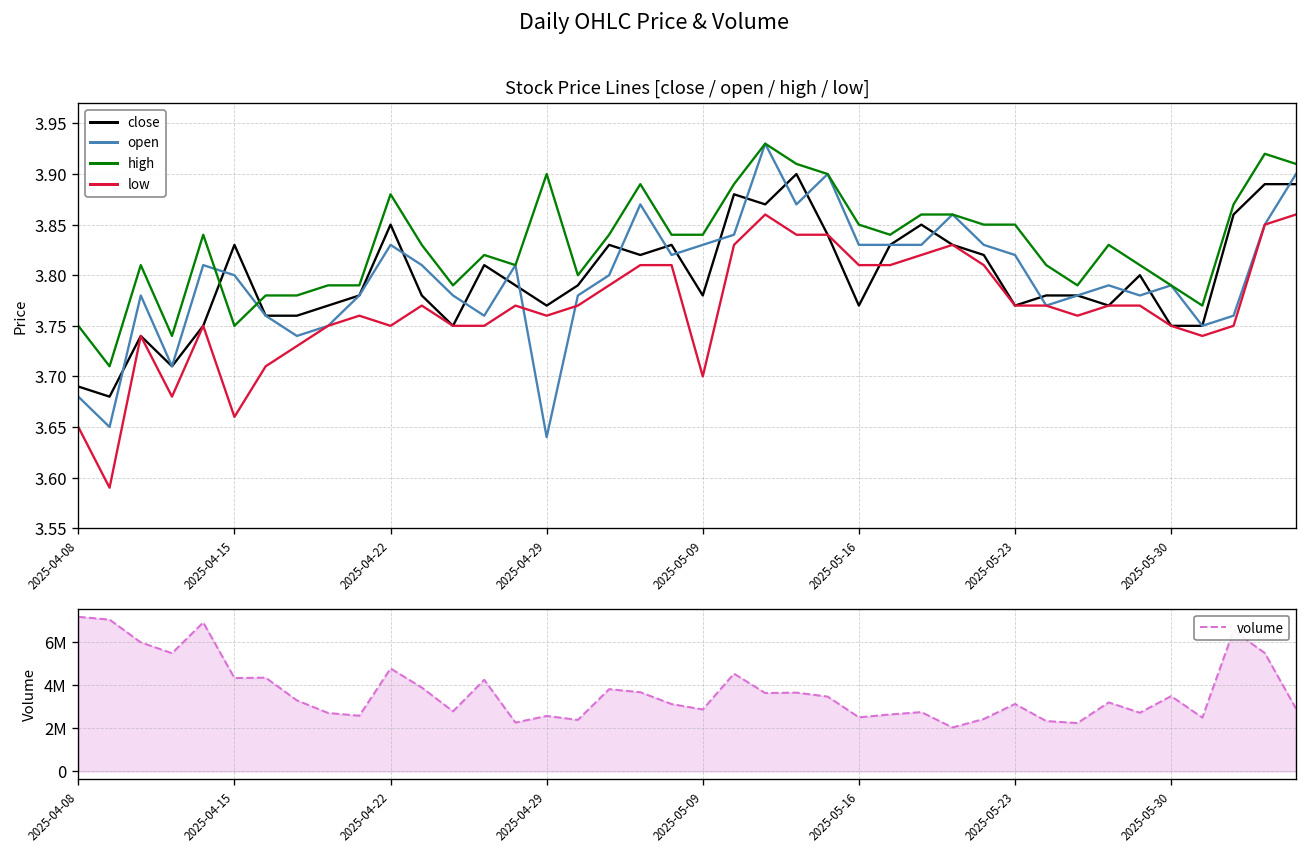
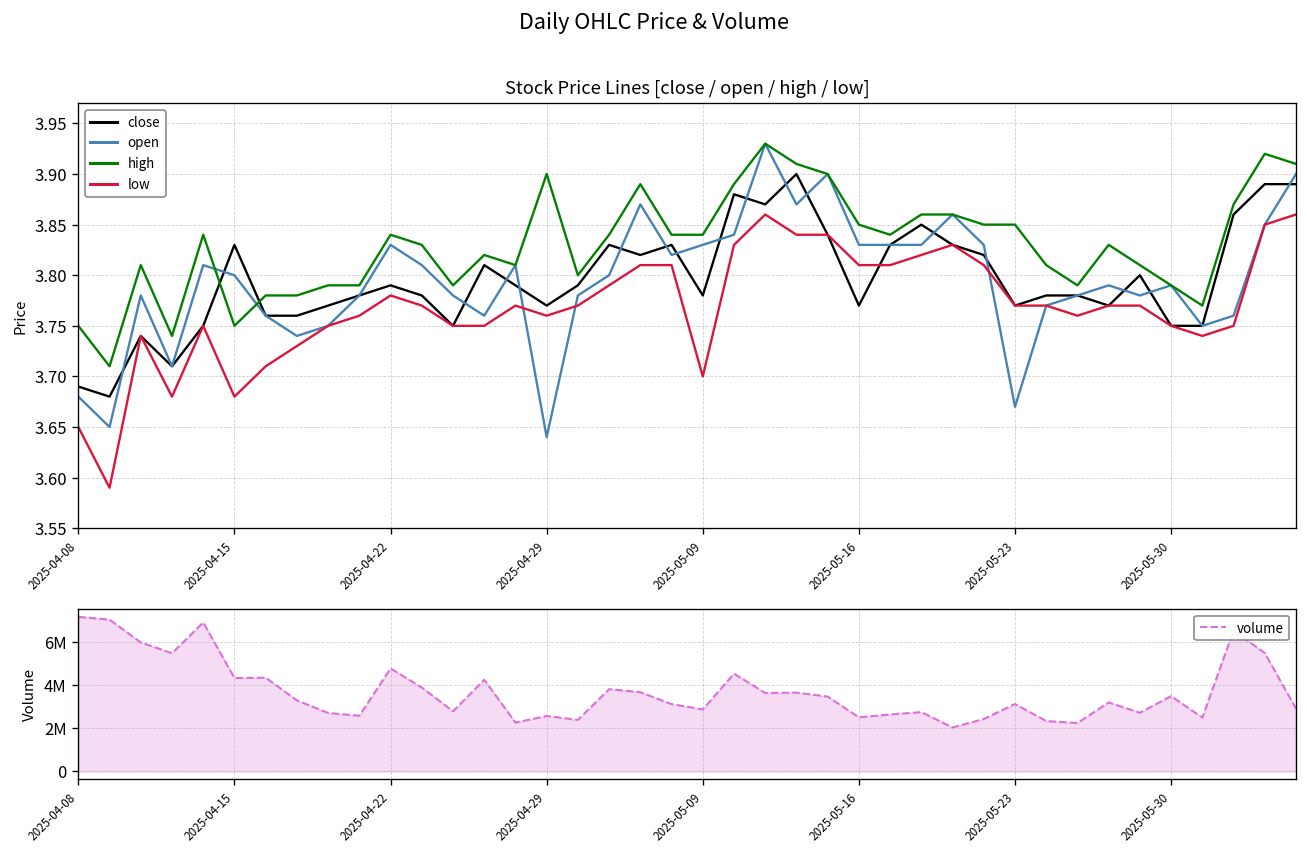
Stock Price Lines [close / open / high / low], low, 2025-04-15: 3.66 -> 3.68
Stock Price Lines [close / open / high / low], close, 2025-04-22: 3.85 -> 3.79
Stock Price Lines [close / open / high / low], high, 2025-04-22: 3.88 -> 3.84
Stock Price Lines [close / open / high / low], low, 2025-04-22: 3.75 -> 3.78
Stock Price Lines [close / open / high / low], open, 2025-05-23: 3.82 -> 3.67
